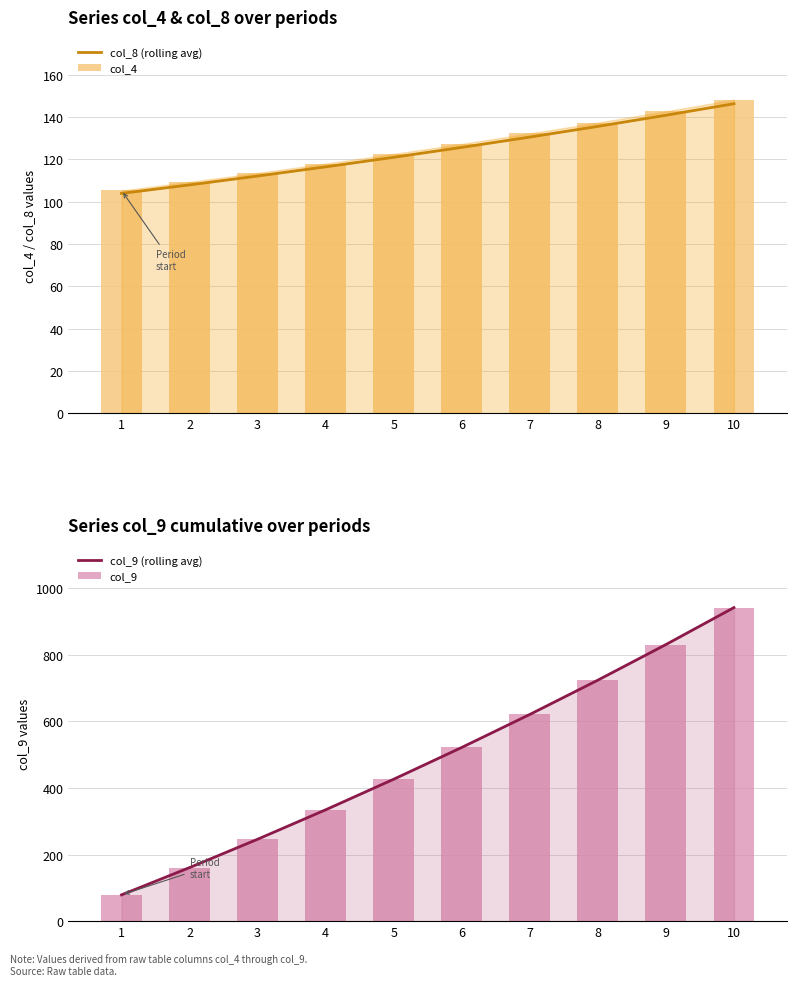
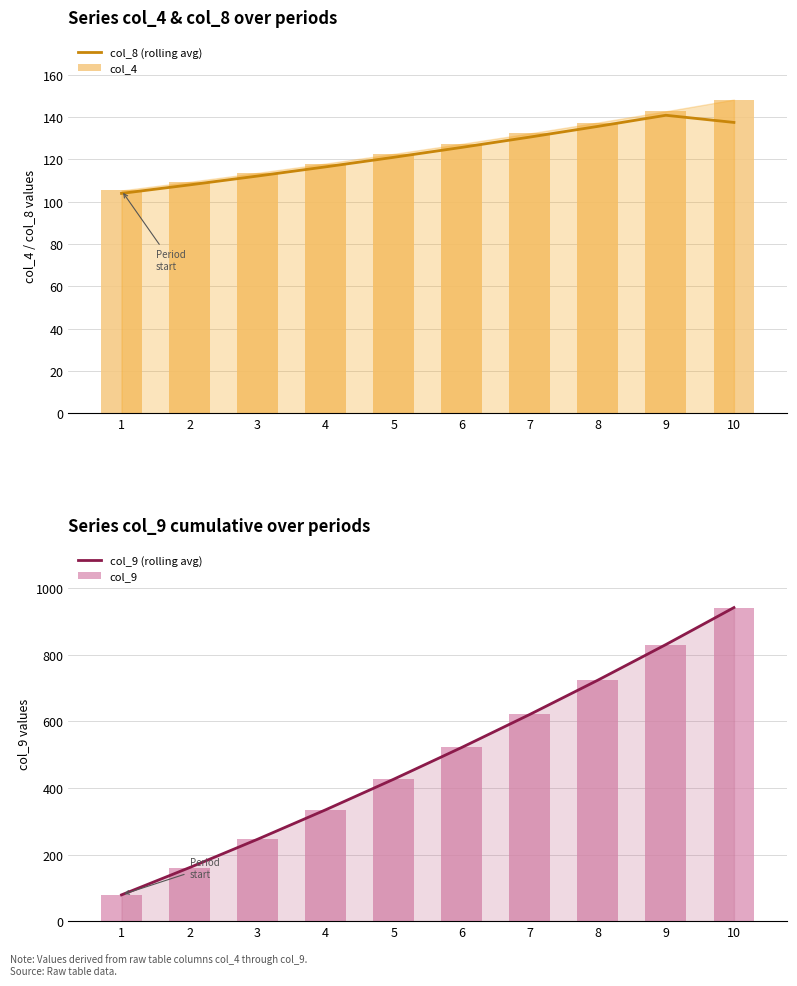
Series col_4 & col_8 over periods, col_8 (rolling avg), 10: 146 -> 137
